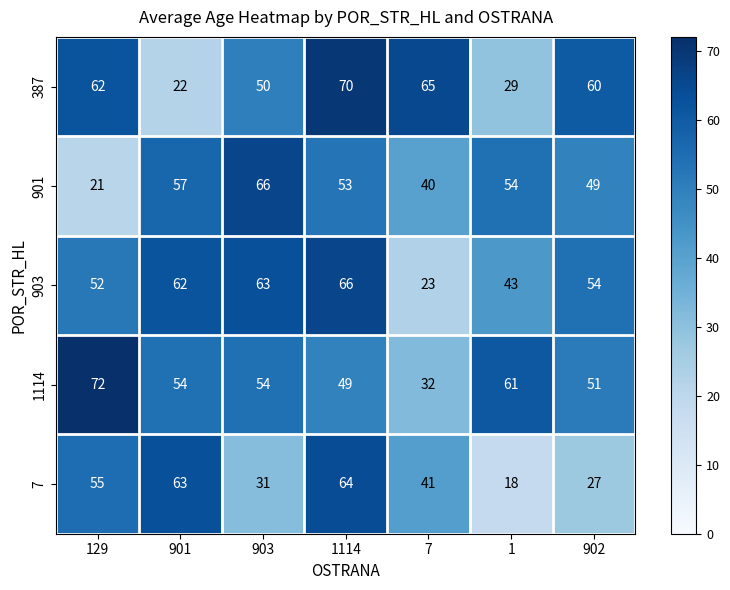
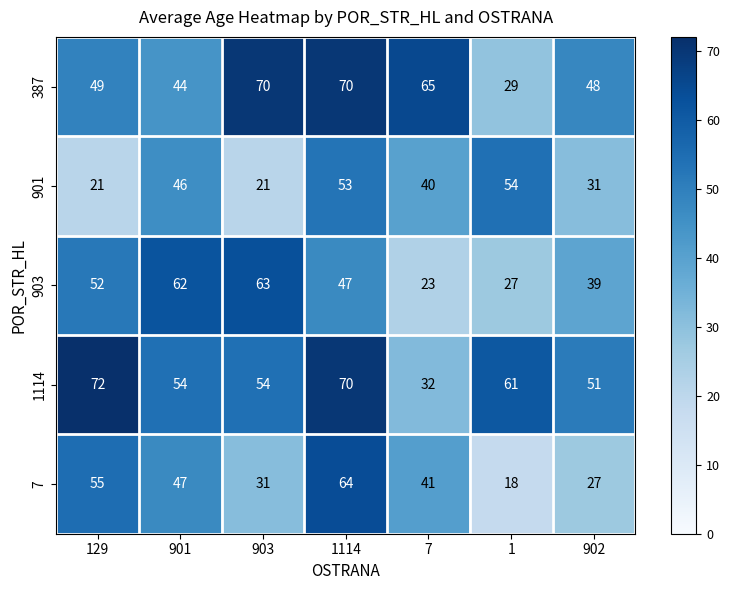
387, 129: 62 -> 49
387, 901: 22 -> 44
387, 903: 50 -> 70
387, 902: 60 -> 48
901, 901: 57 -> 46
901, 903: 66 -> 21
901, 902: 49 -> 31
903, 1114: 66 -> 47
903, 1: 43 -> 27
903, 902: 54 -> 39
1114, 1114: 49 -> 70
7, 901: 63 -> 47
